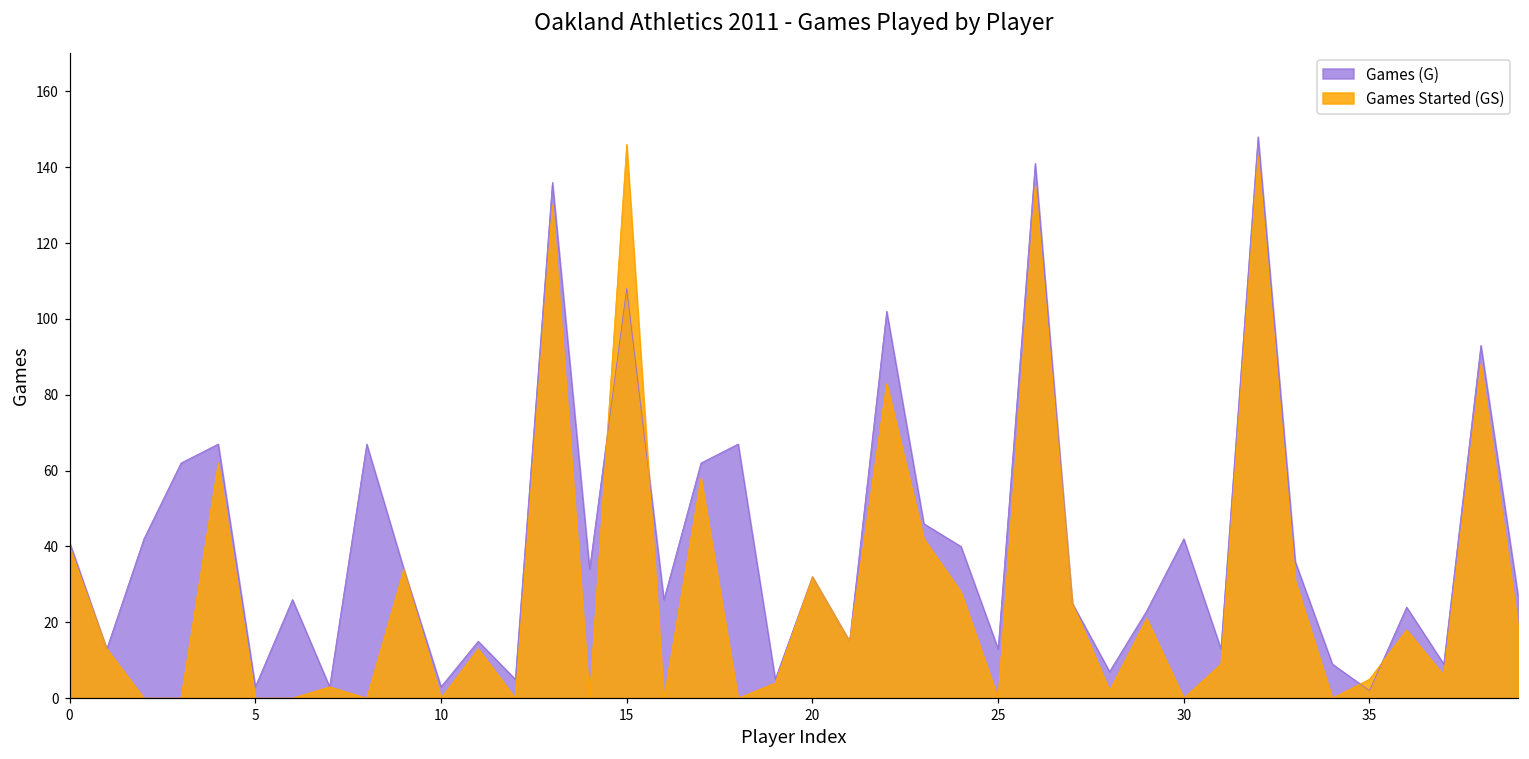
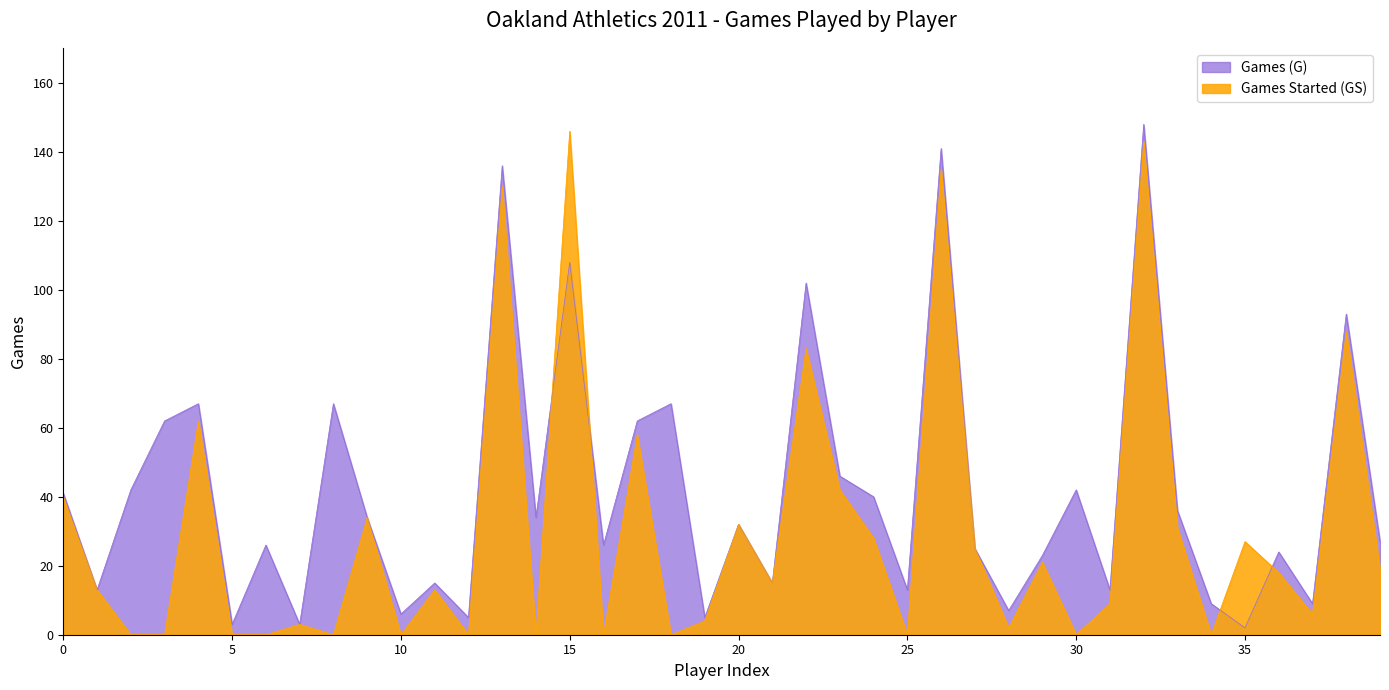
Games (G), 10: 3 -> 6
Games Started (GS), 35: 5 -> 27
